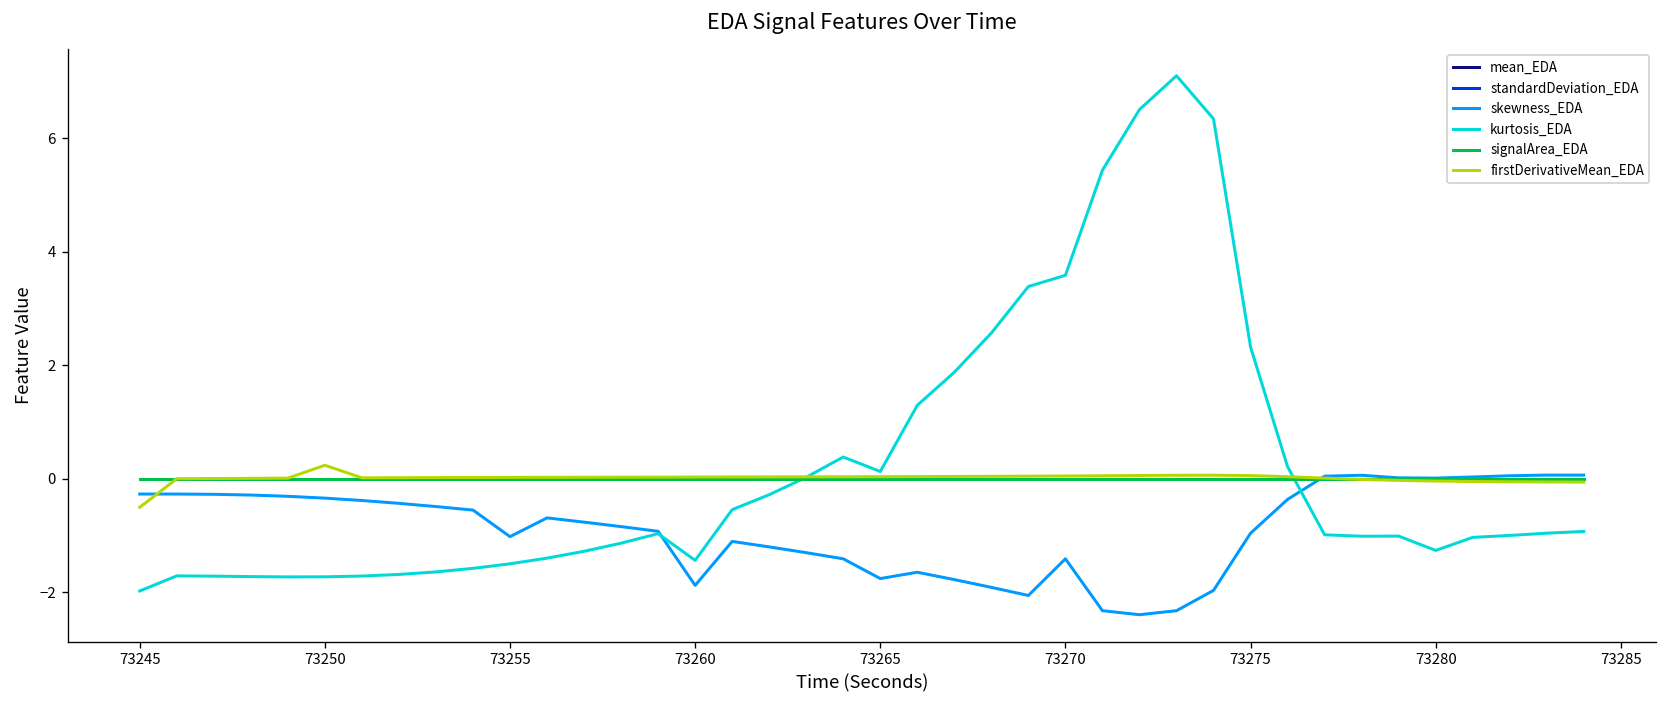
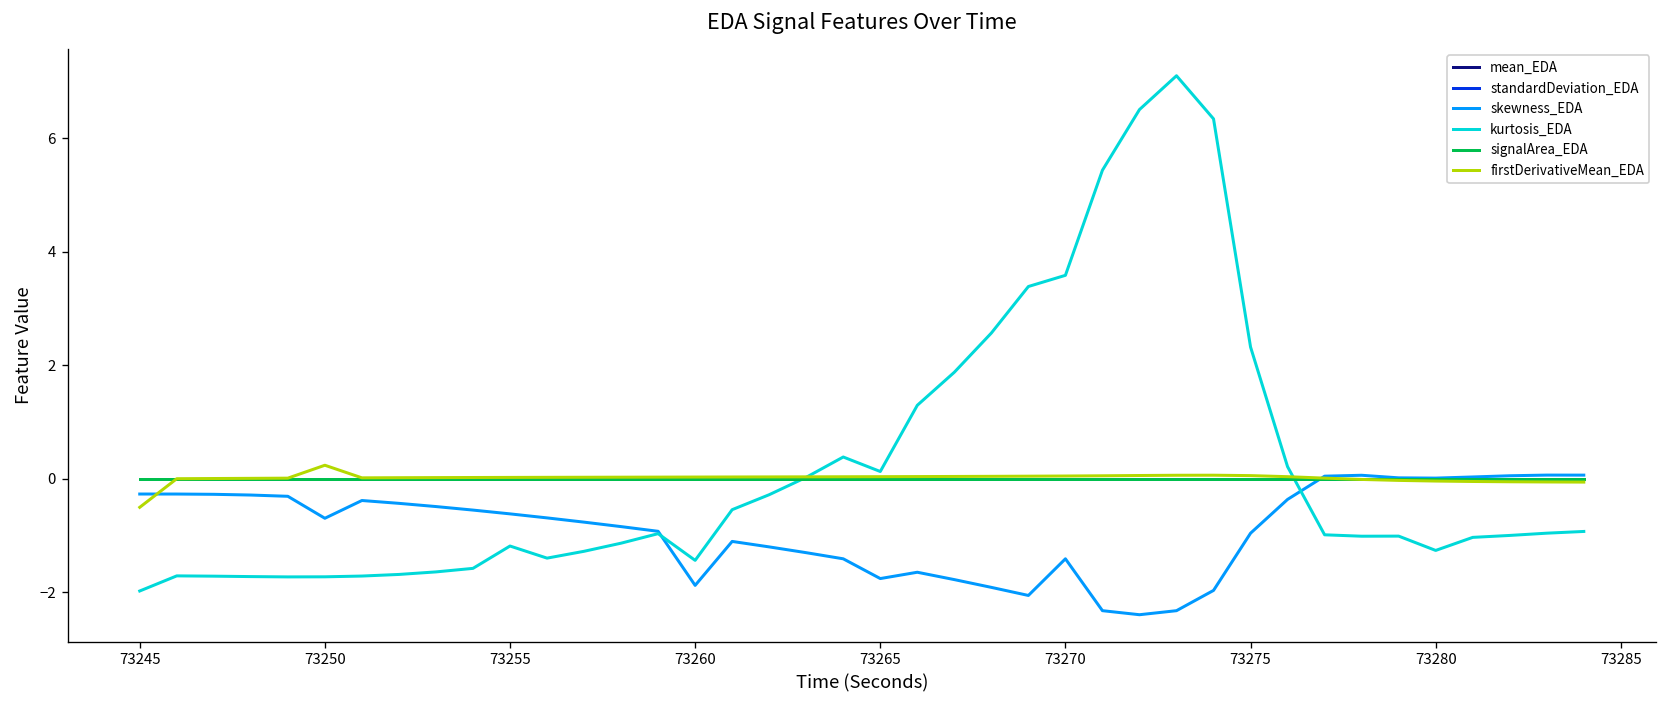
skewness_EDA, 73250: -0.3 -> -0.7
skewness_EDA, 73255: -1.0 -> -0.6
kurtosis_EDA, 73255: -1.5 -> -1.2
